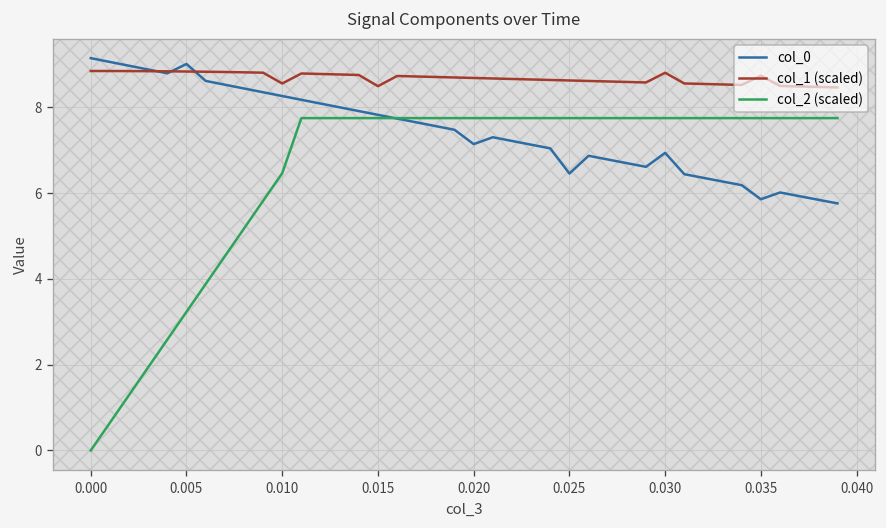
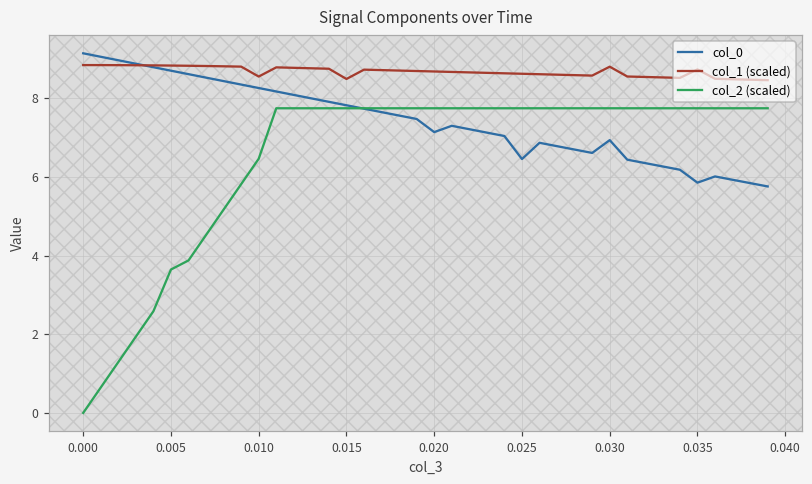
col_0, 0.005: 9.0 -> 8.7
col_2 (scaled), 0.005: 3.2 -> 3.6
